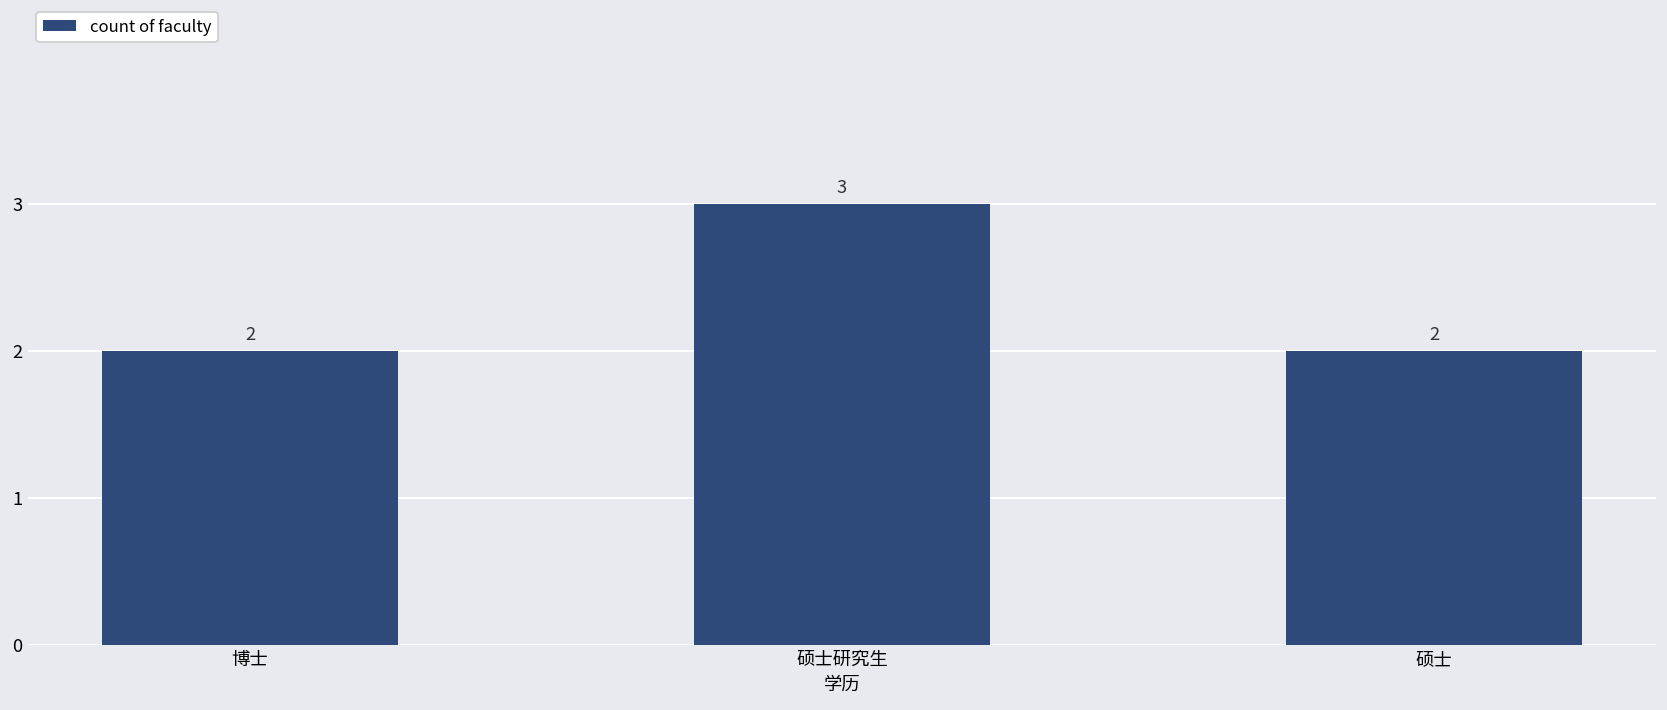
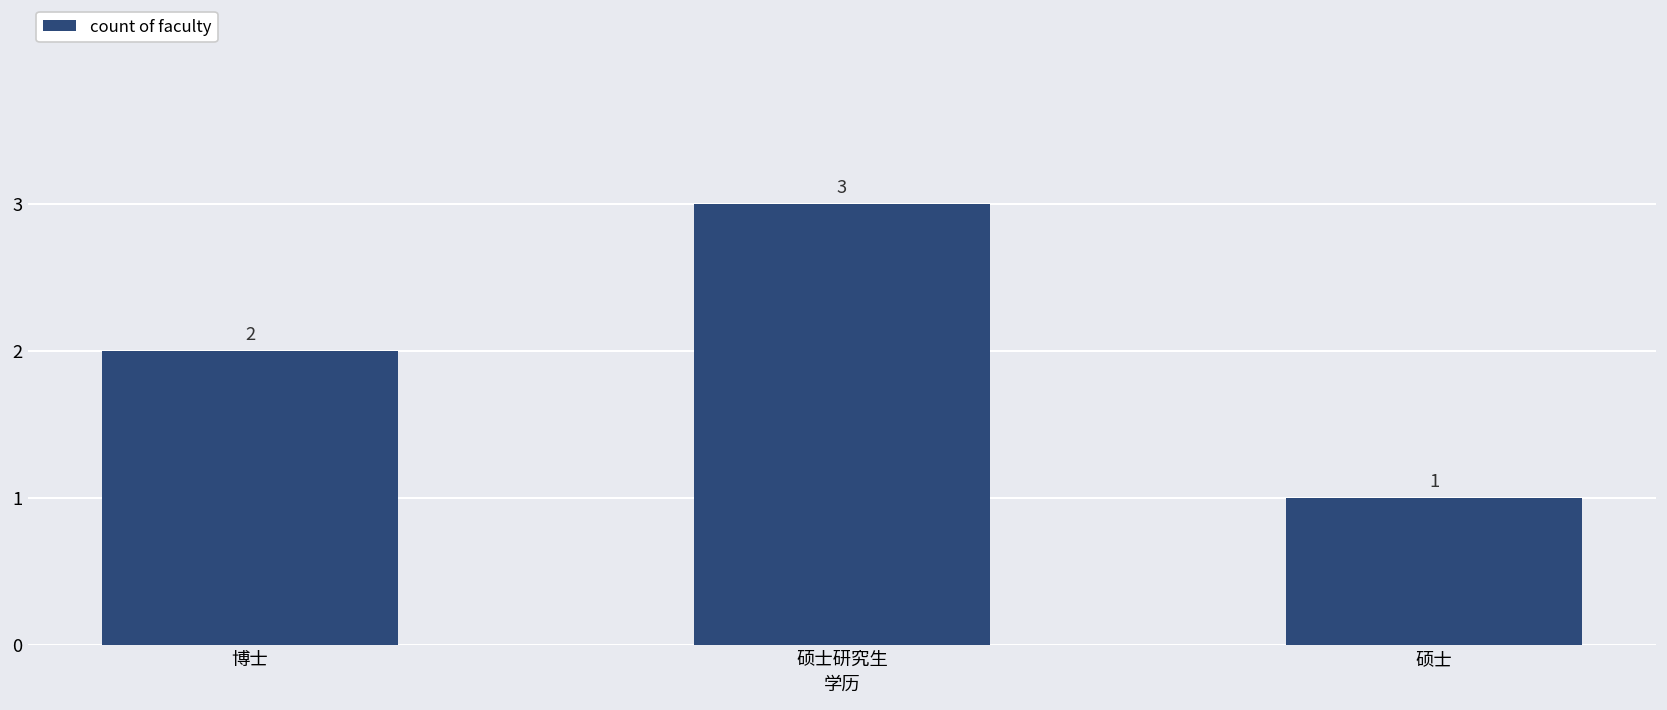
硕士: 2 -> 1
